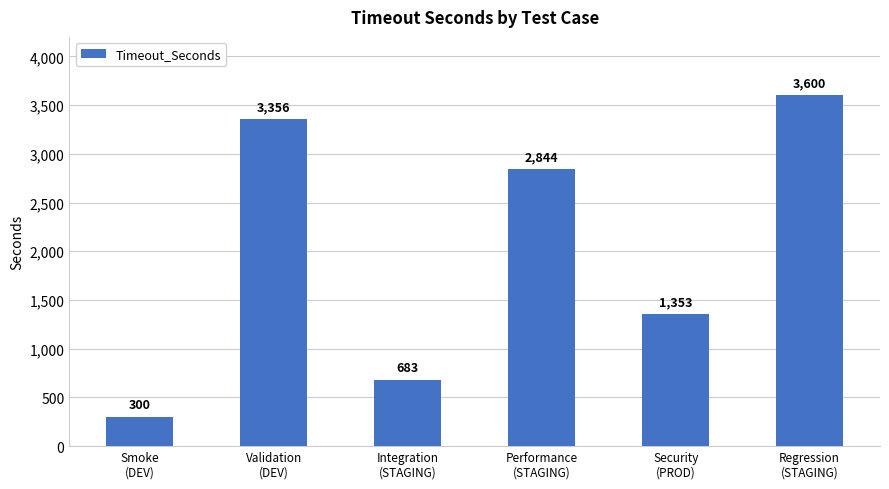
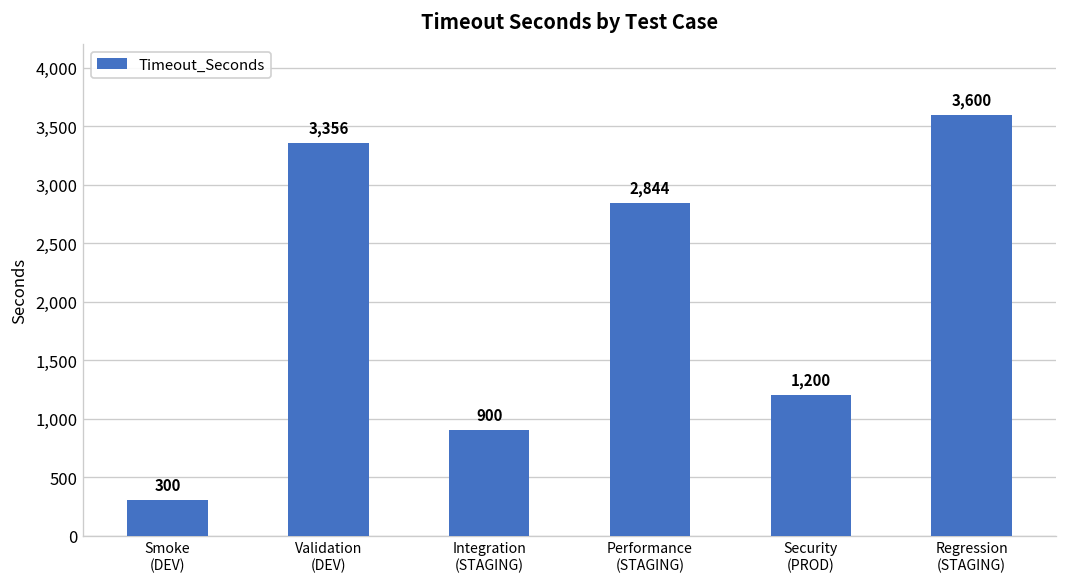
Integration (STAGING): 683 -> 900
Security (PROD): 1,353 -> 1,200
